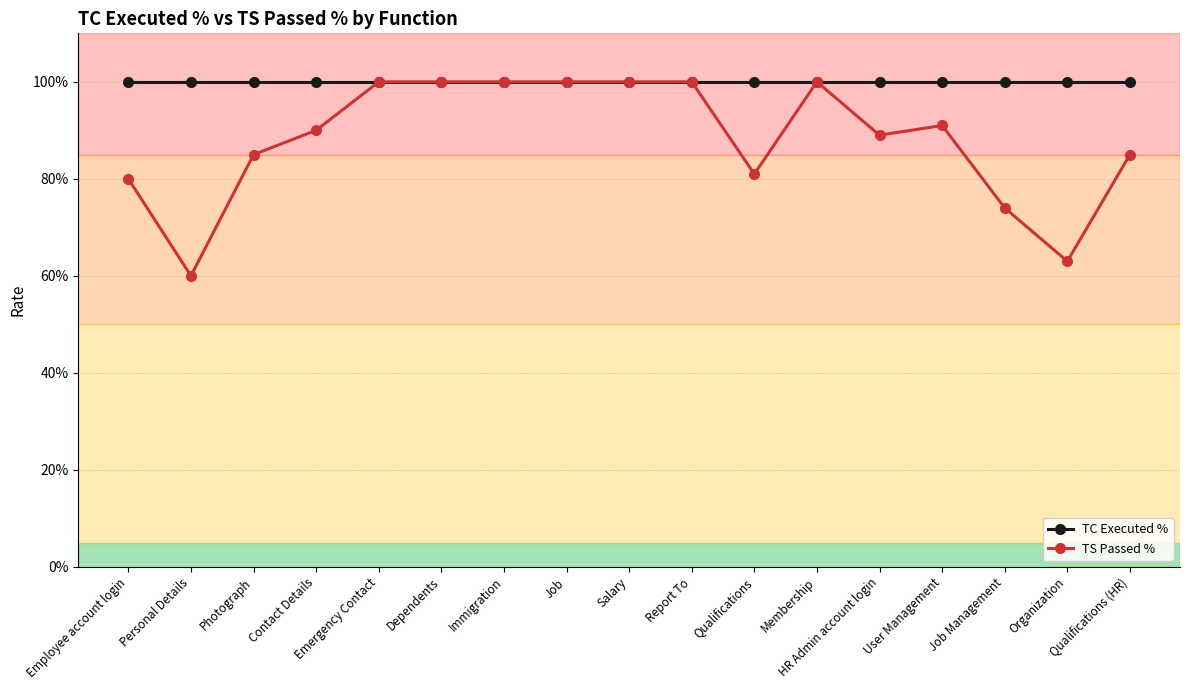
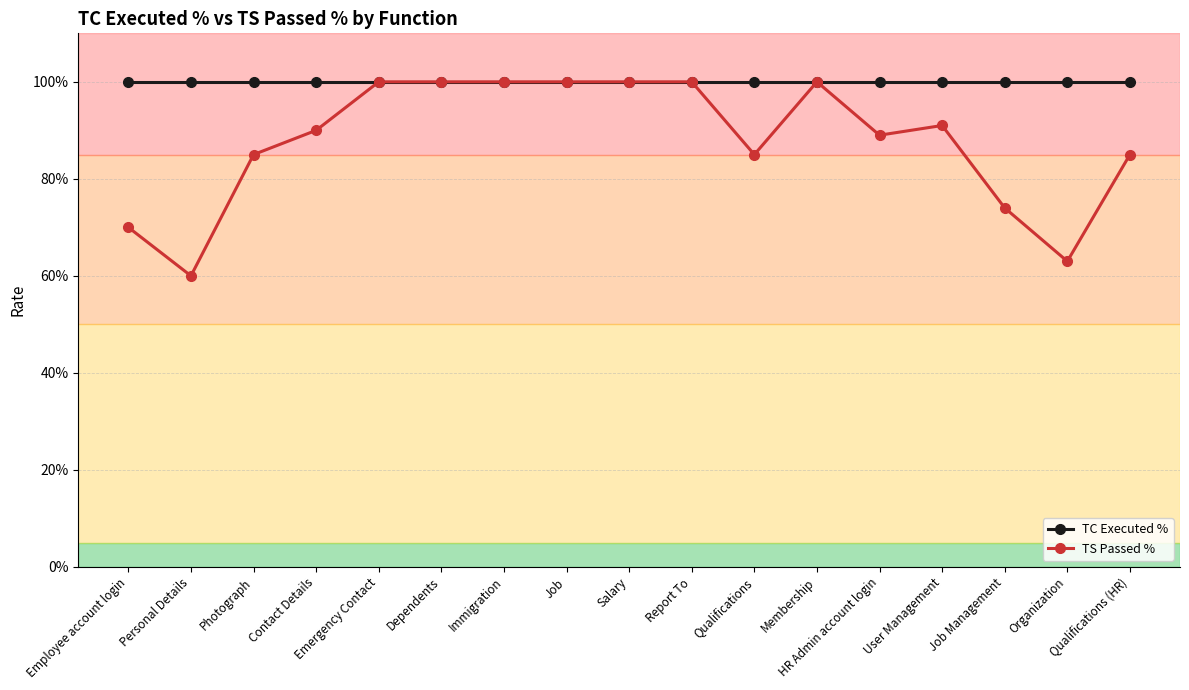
TS Passed %, Employee account login: 80% -> 70%
TS Passed %, Qualifications: 81% -> 85%
